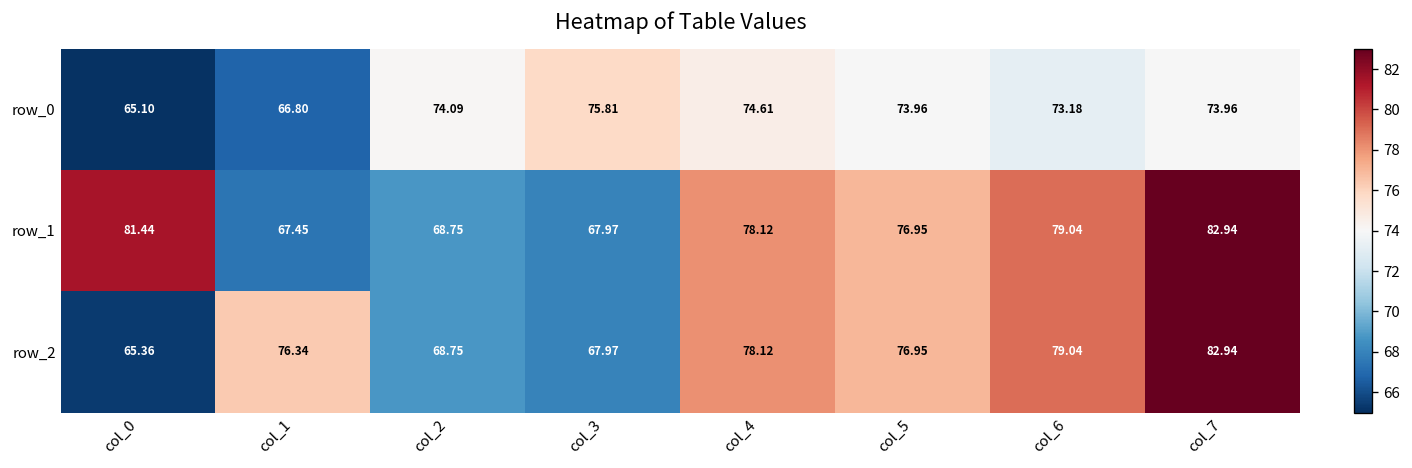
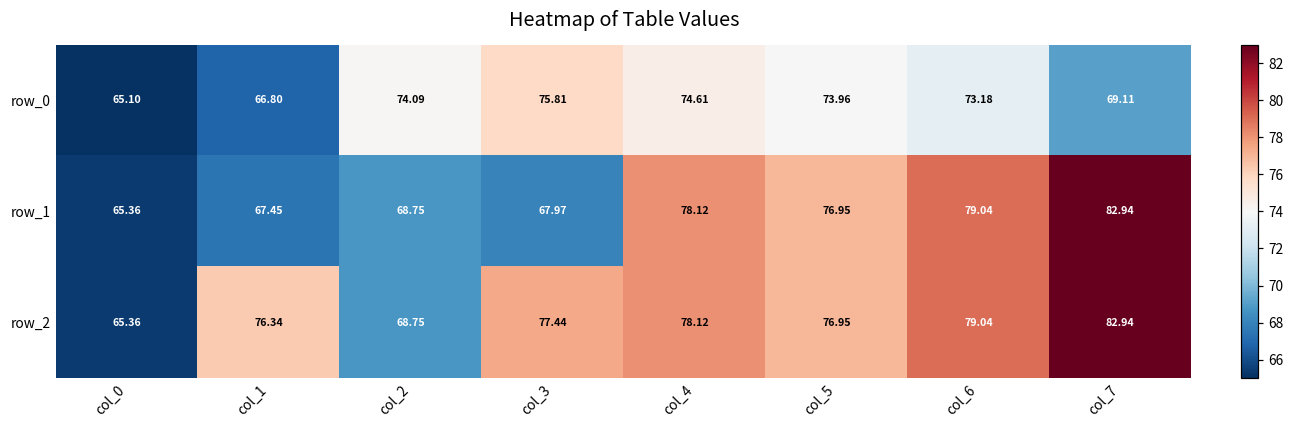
row_0, col_7: 73.96 -> 69.11
row_1, col_0: 81.44 -> 65.36
row_2, col_3: 67.97 -> 77.44
